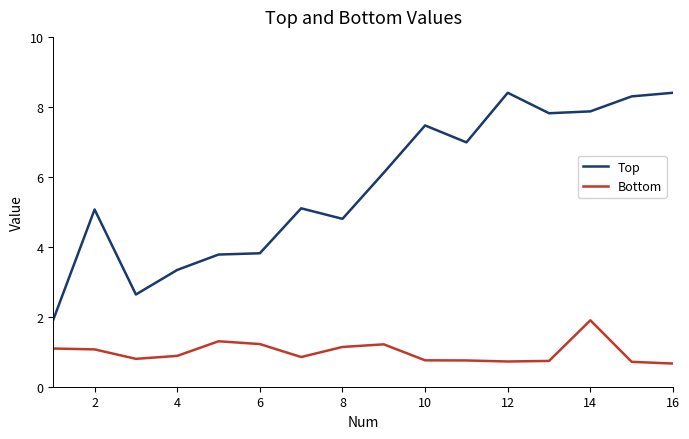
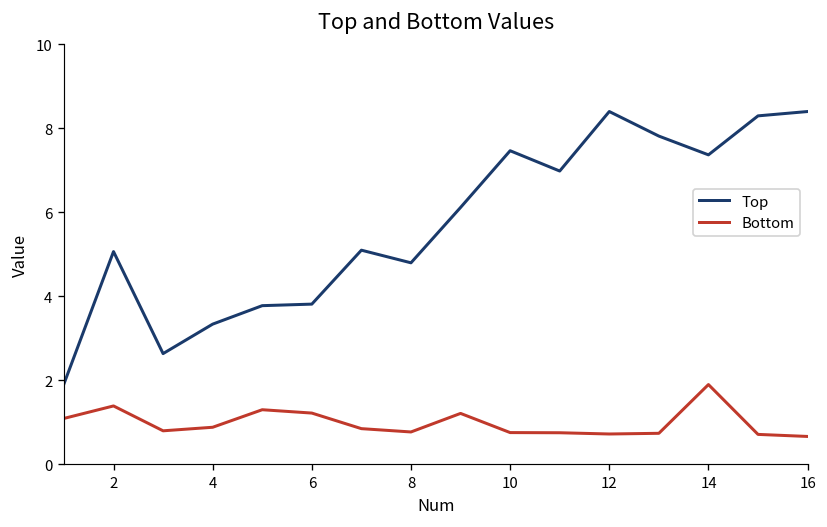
Bottom, 2: 1.1 -> 1.4
Bottom, 8: 1.1 -> 0.8
Top, 14: 7.9 -> 7.4
